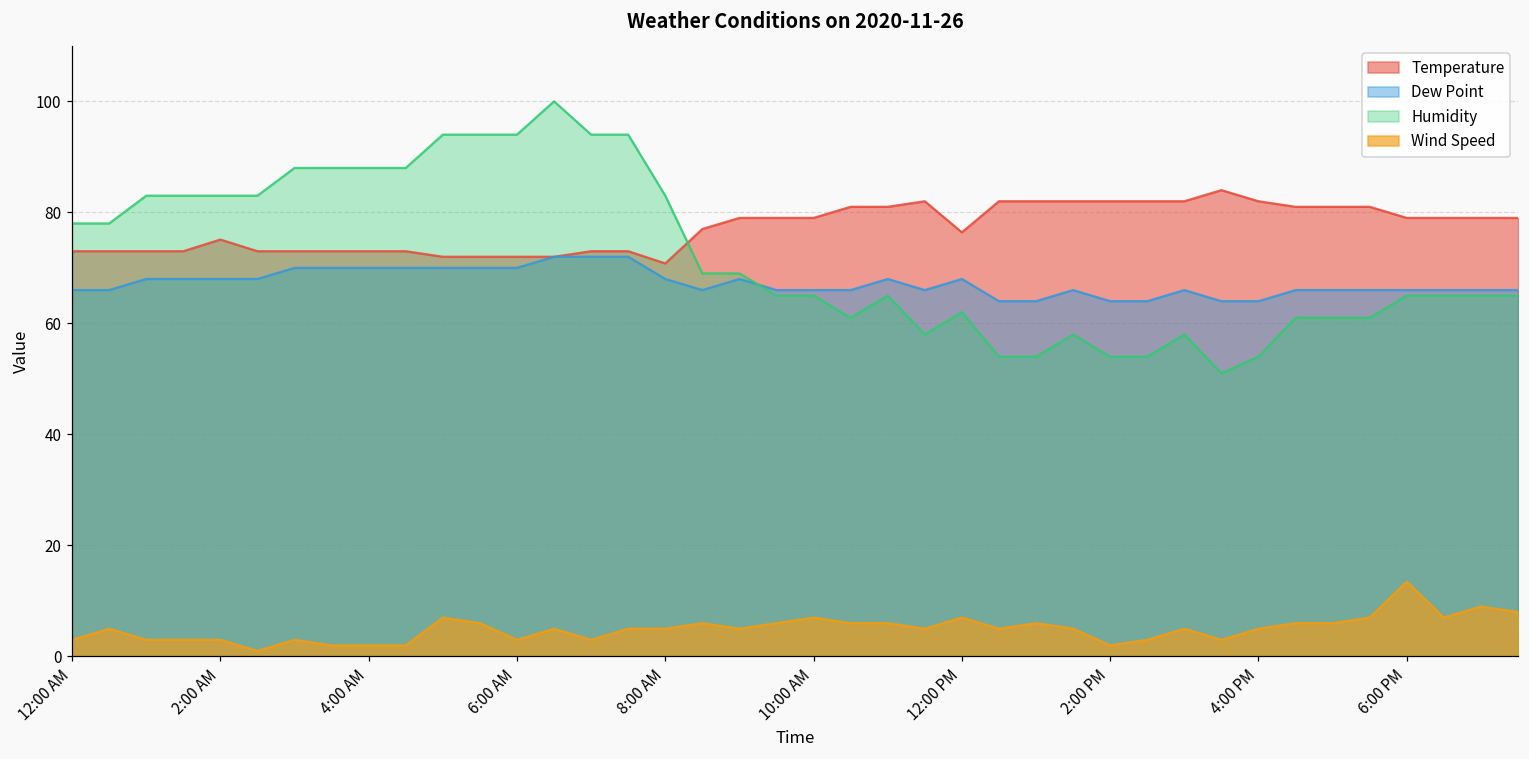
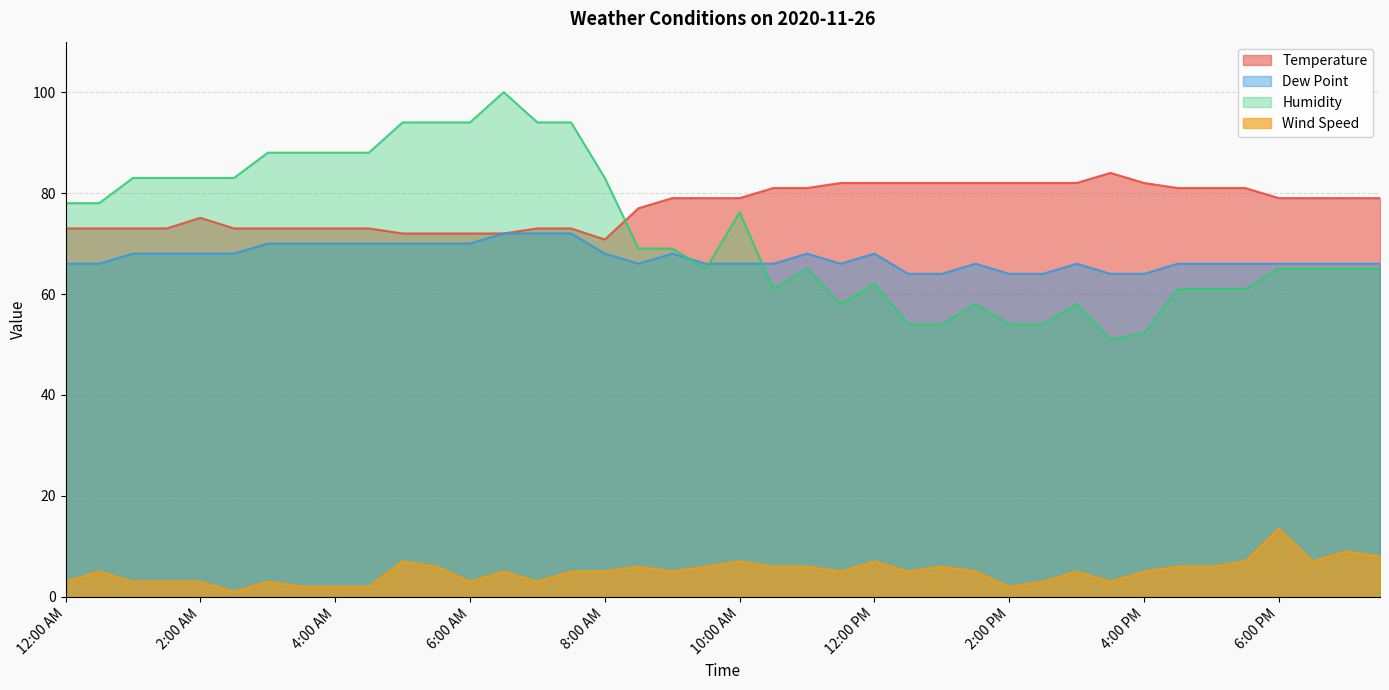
Humidity, 10:00 AM: 65 -> 76
Temperature, 12:00 PM: 76 -> 82
Humidity, 4:00 PM: 54 -> 52
